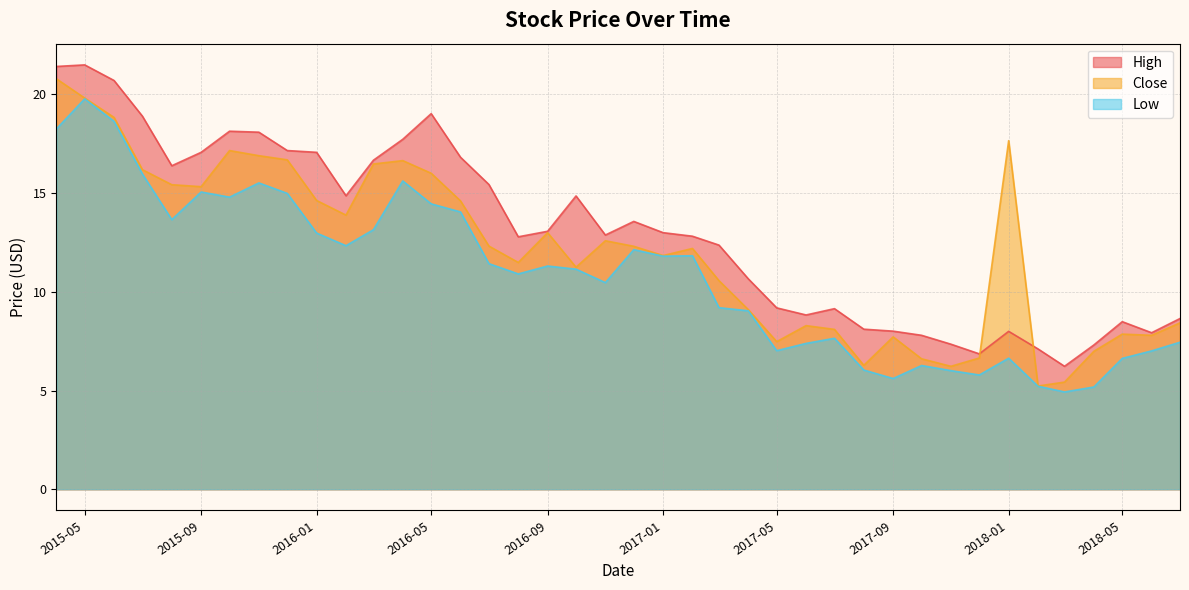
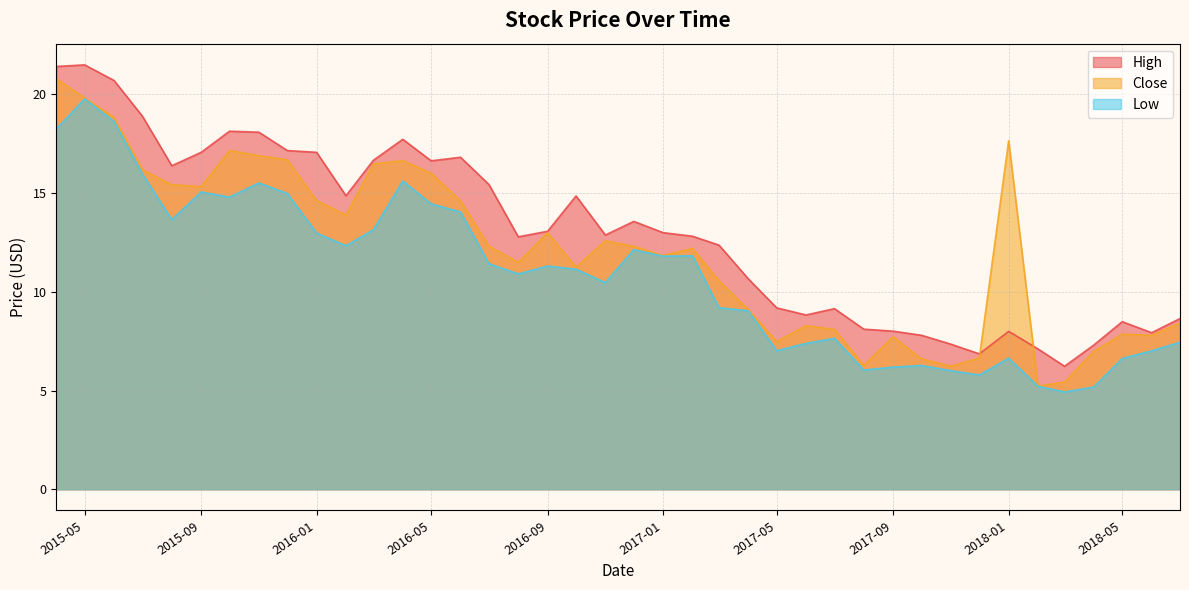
High, 2016-05: 19.0 -> 16.6
Low, 2017-09: 5.6 -> 6.2
